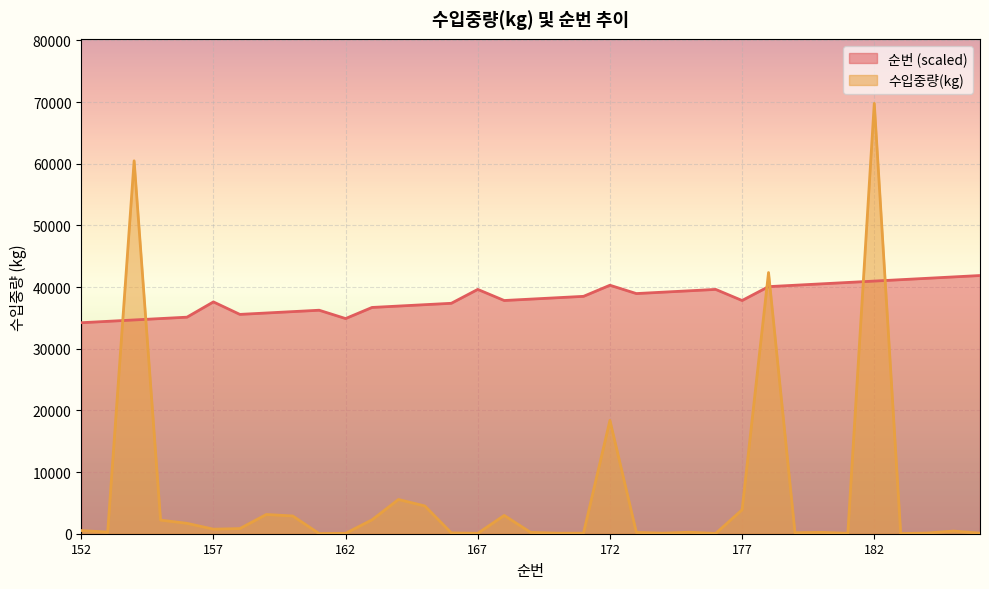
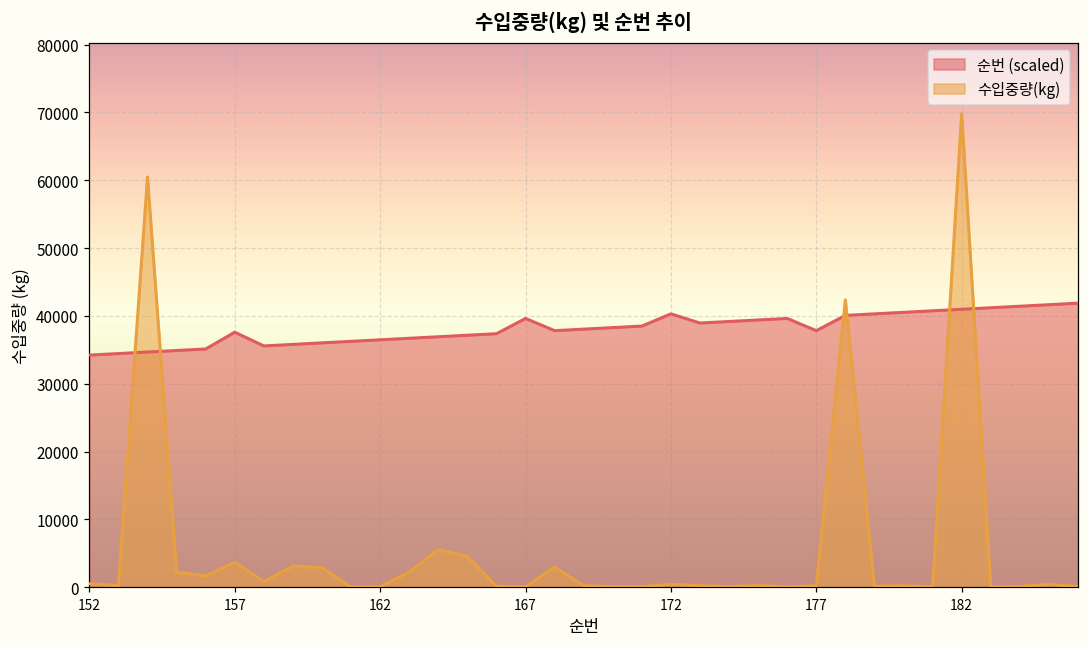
수입중량(kg), 157: 1000 -> 4000
순번 (scaled), 162: 35000 -> 36000
수입중량(kg), 172: 18000 -> 0
수입중량(kg), 177: 4000 -> 0
